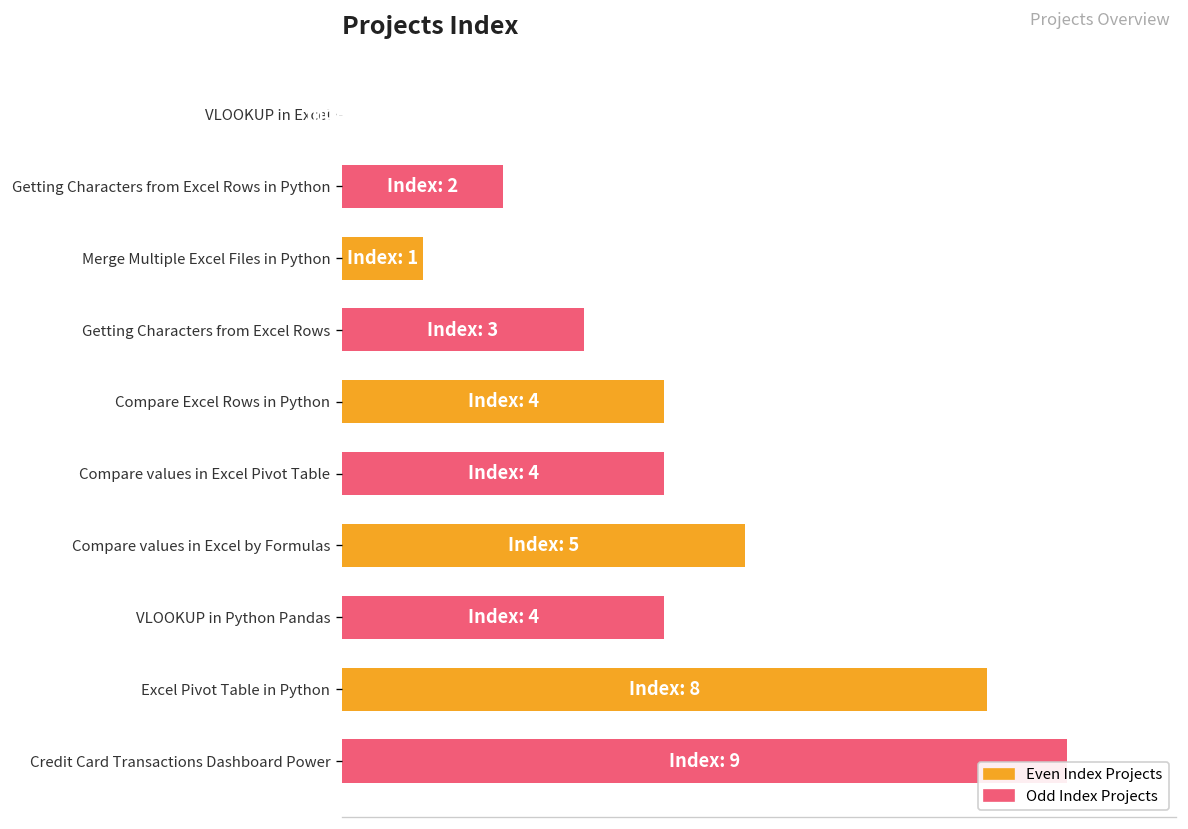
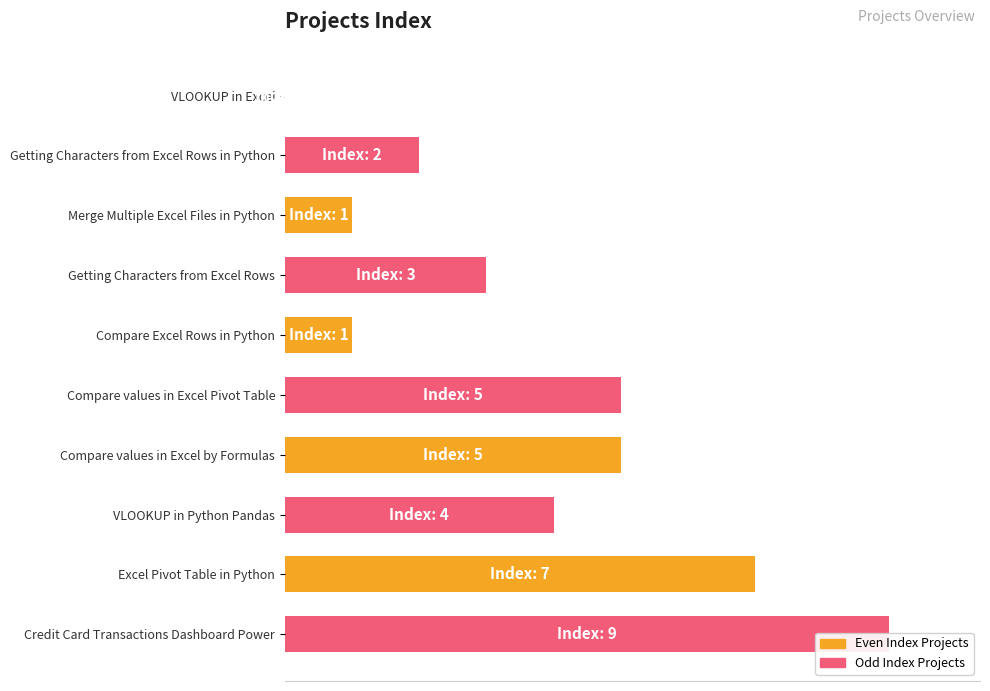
Compare Excel Rows in Python: 4 -> 1
Compare values in Excel Pivot Table: 4 -> 5
Excel Pivot Table in Python: 8 -> 7
